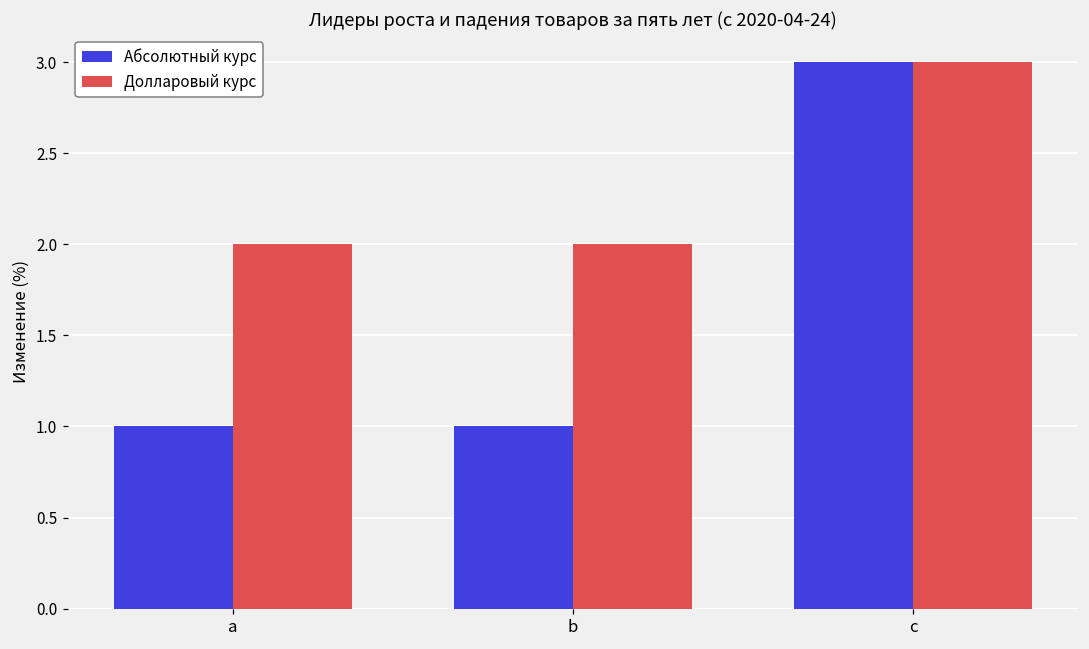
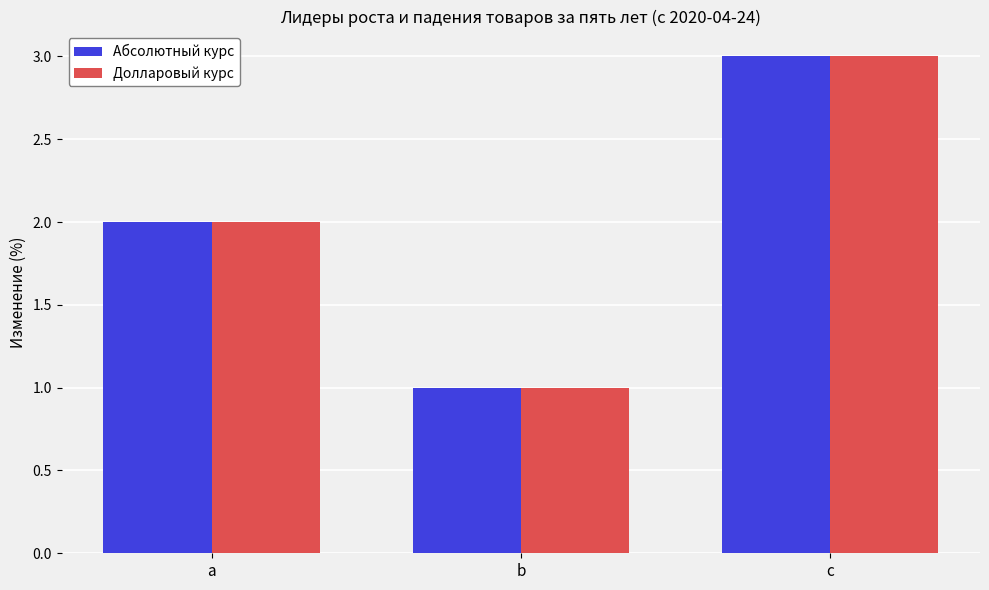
Абсолютный курс, a: 1 -> 2
Долларовый курс, b: 2 -> 1
